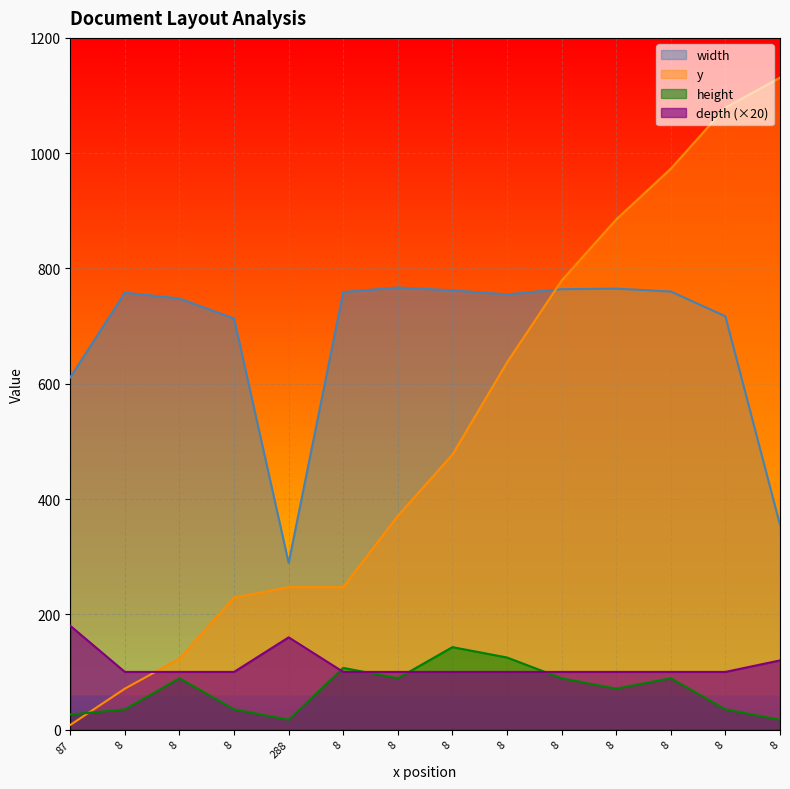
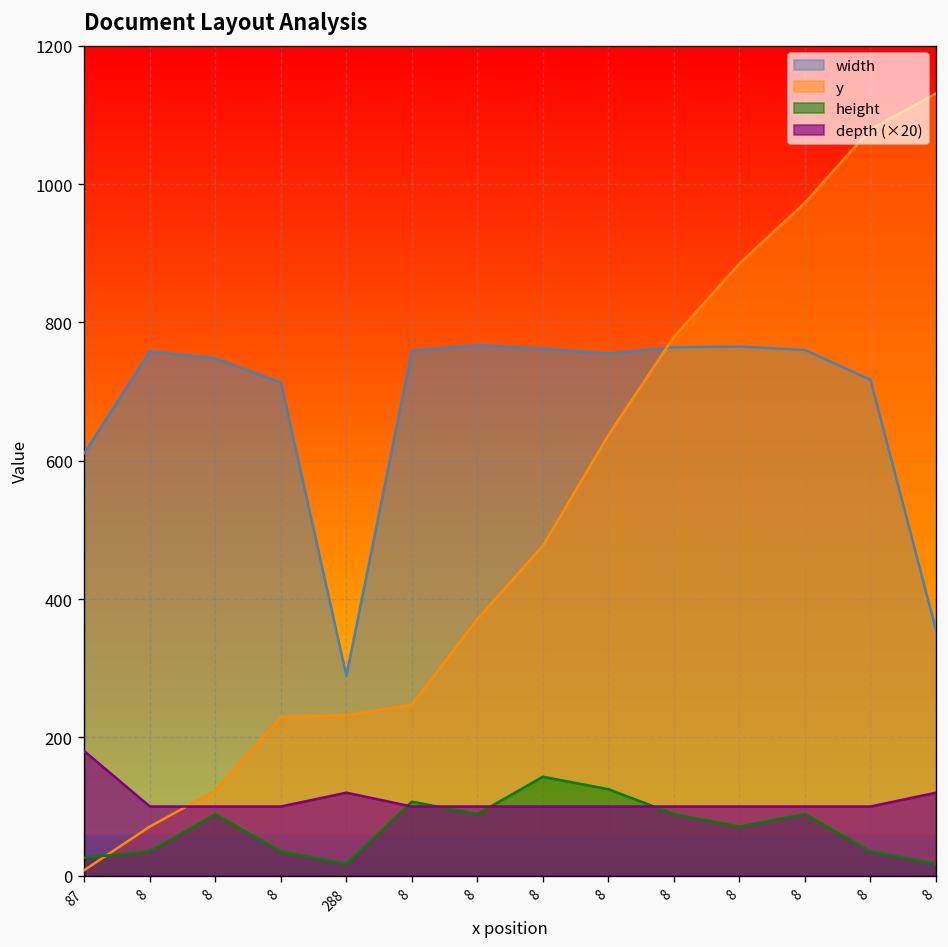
y, 288: 250 -> 230
depth (×20), 288: 160 -> 120
